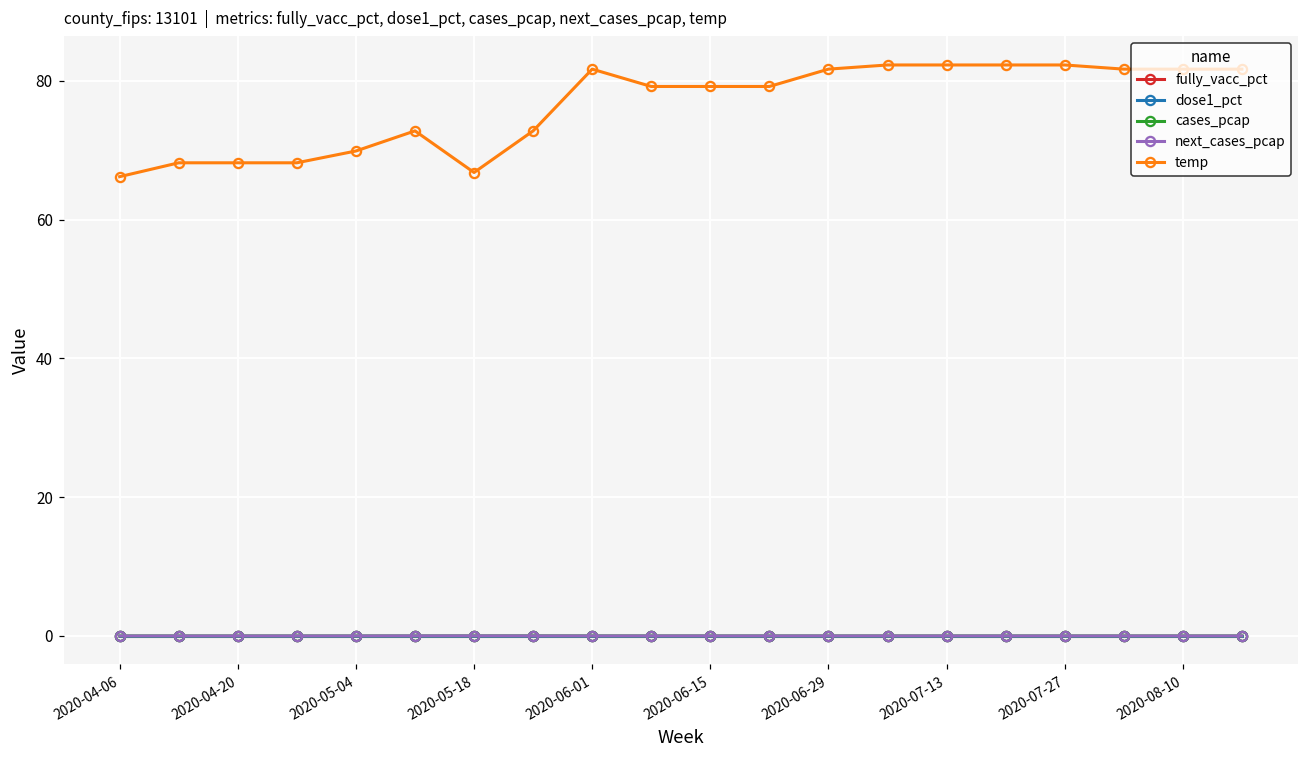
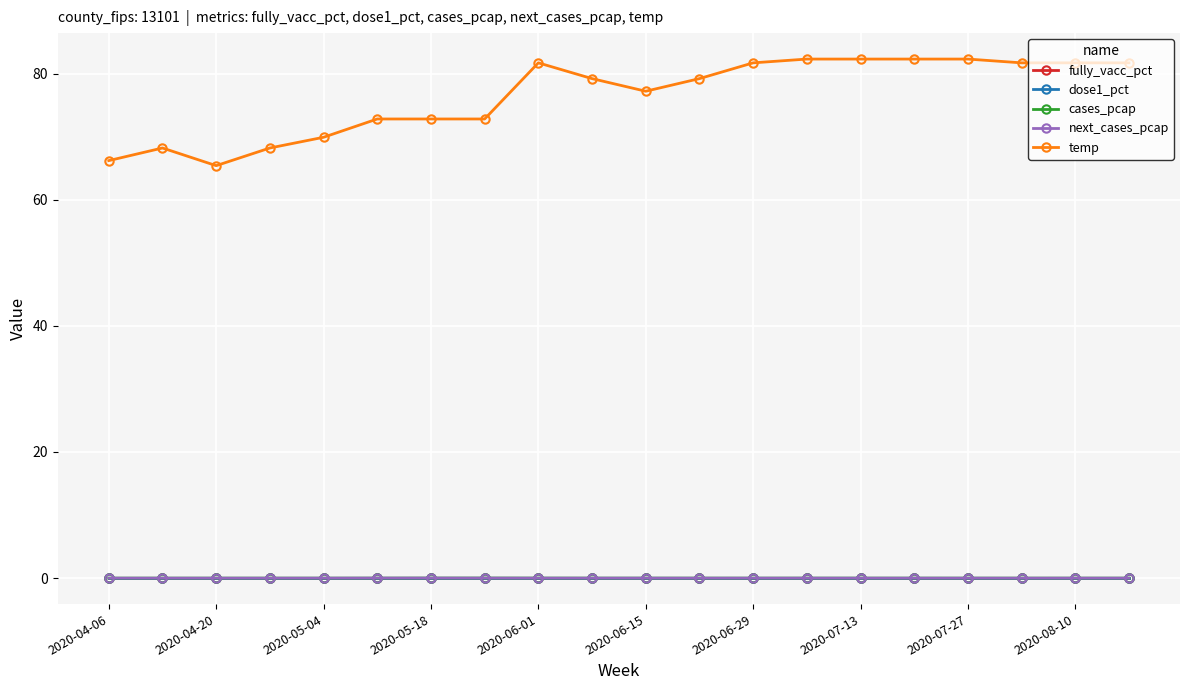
temp, 2020-04-20: 68 -> 65
temp, 2020-05-18: 67 -> 73
temp, 2020-06-15: 79 -> 77
